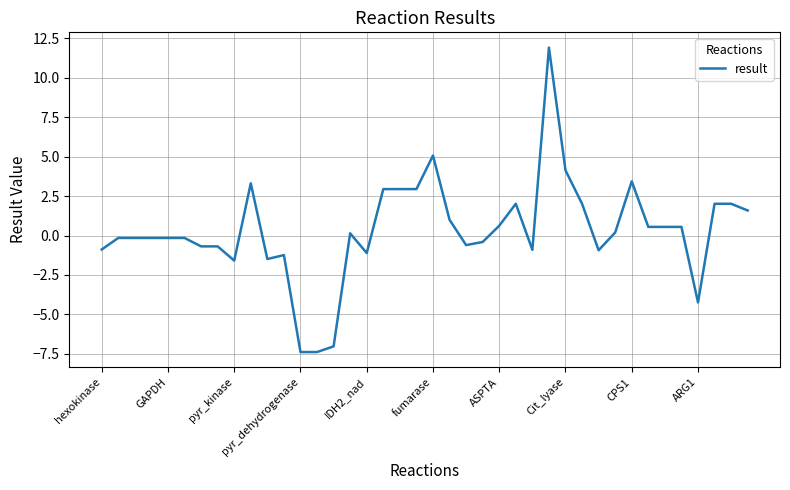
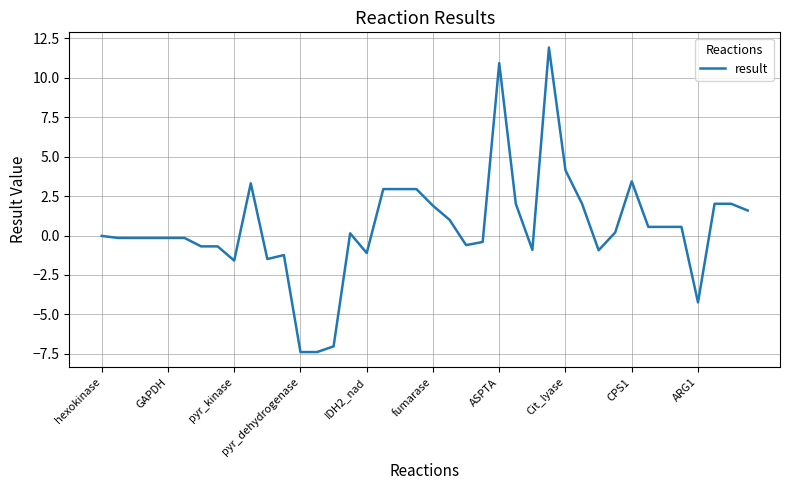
hexokinase: -0.9 -> 0.0
fumarase: 5.1 -> 1.9
ASPTA: 0.6 -> 10.9
